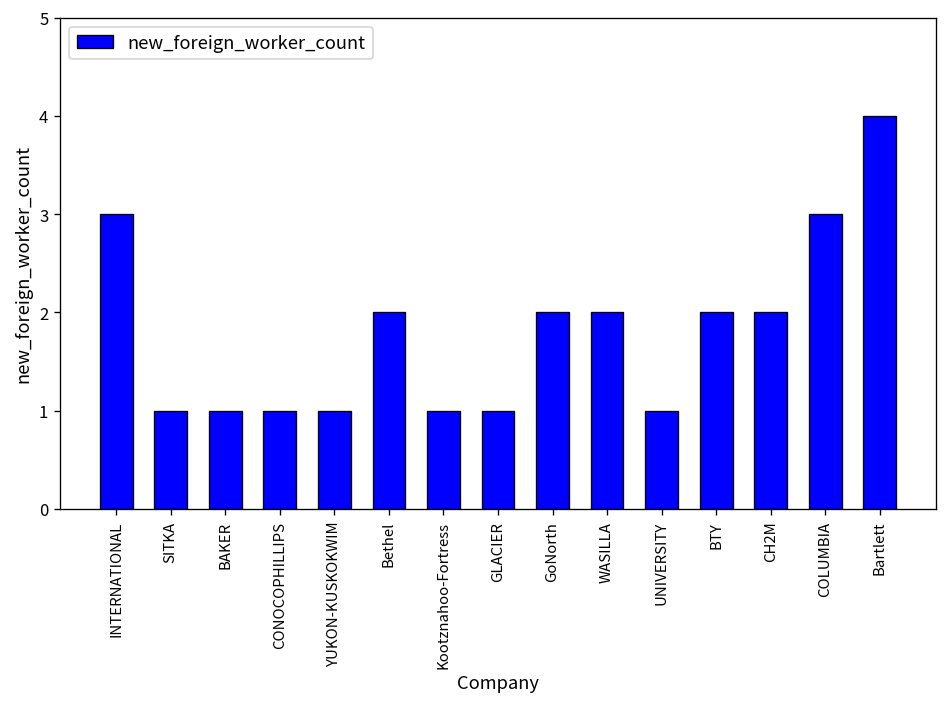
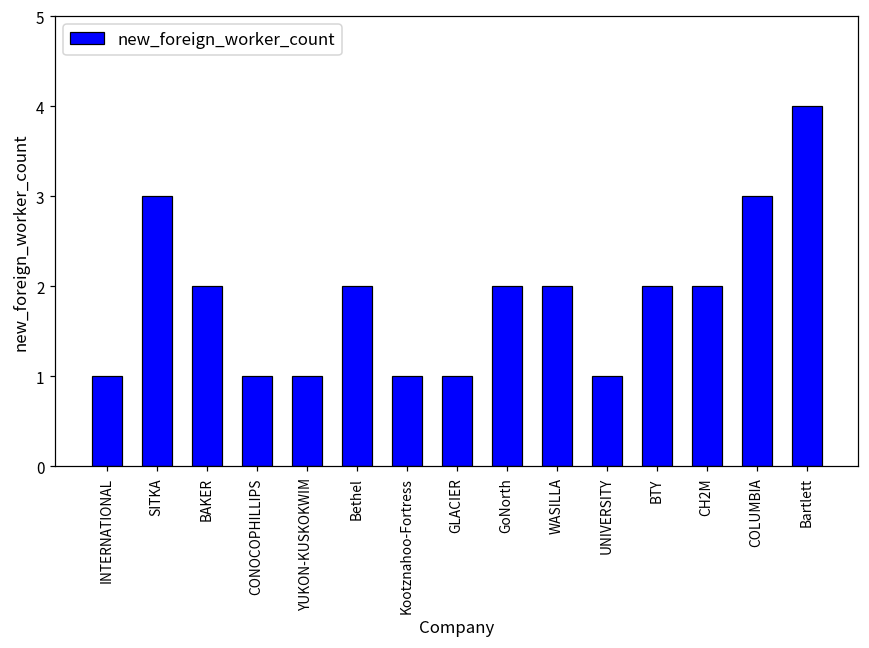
INTERNATIONAL: 3 -> 1
SITKA: 1 -> 3
BAKER: 1 -> 2
